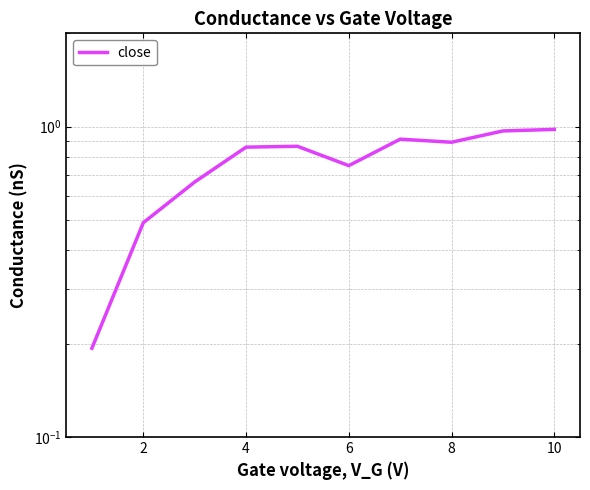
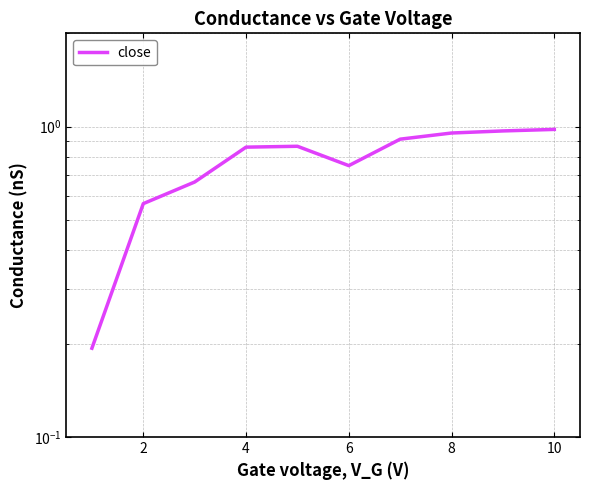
2: 0.49 -> 0.57
8: 0.89 -> 0.95
